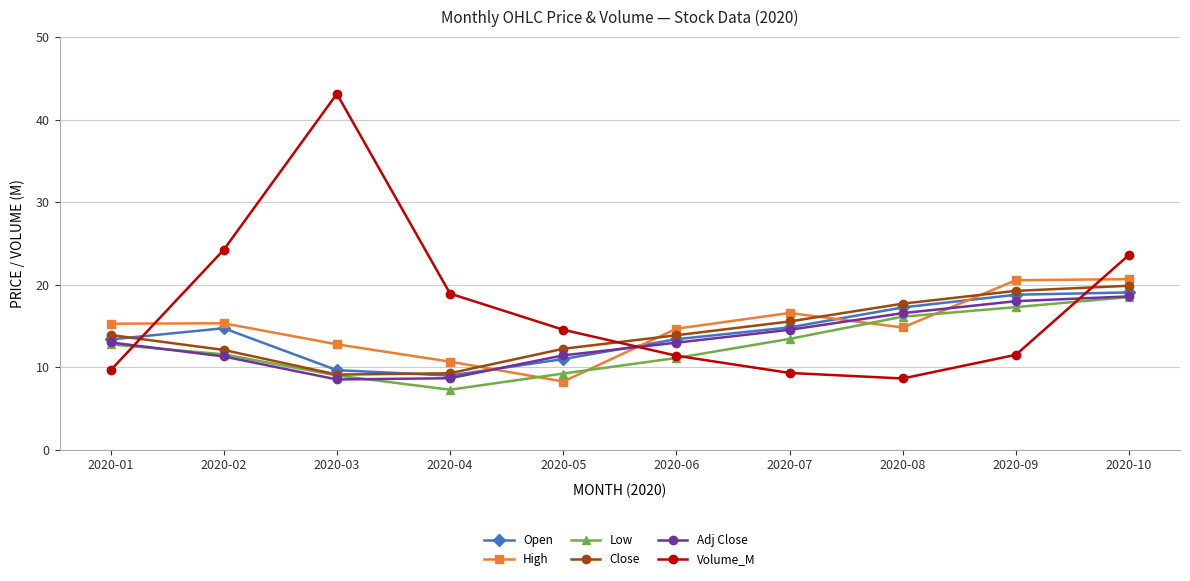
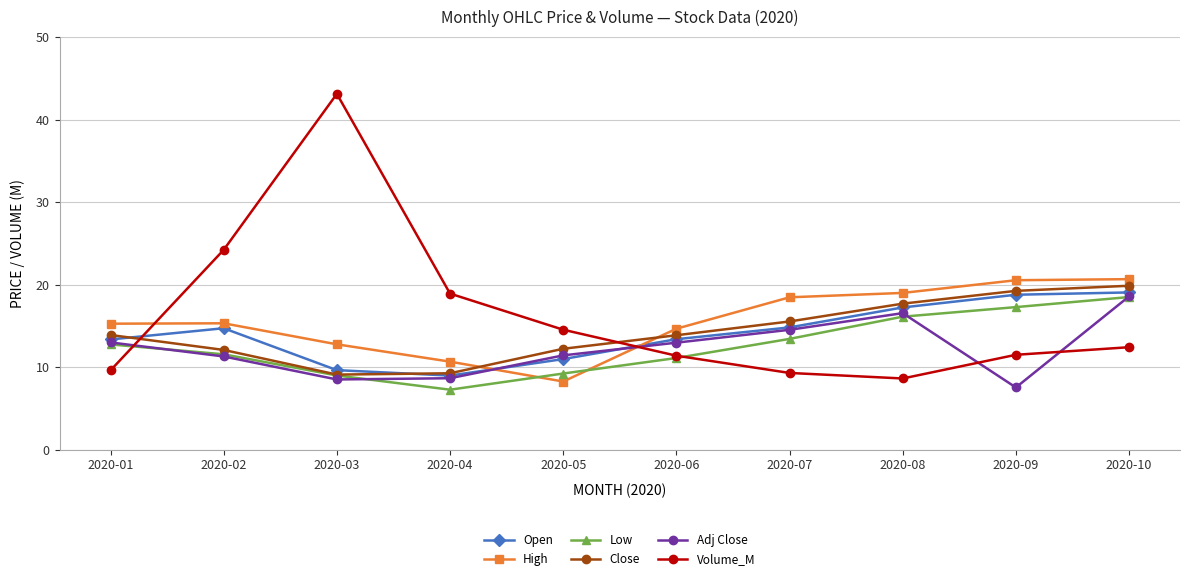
High, 2020-07: 17 -> 18
High, 2020-08: 15 -> 19
Adj Close, 2020-09: 18 -> 8
Volume_M, 2020-10: 24 -> 12
